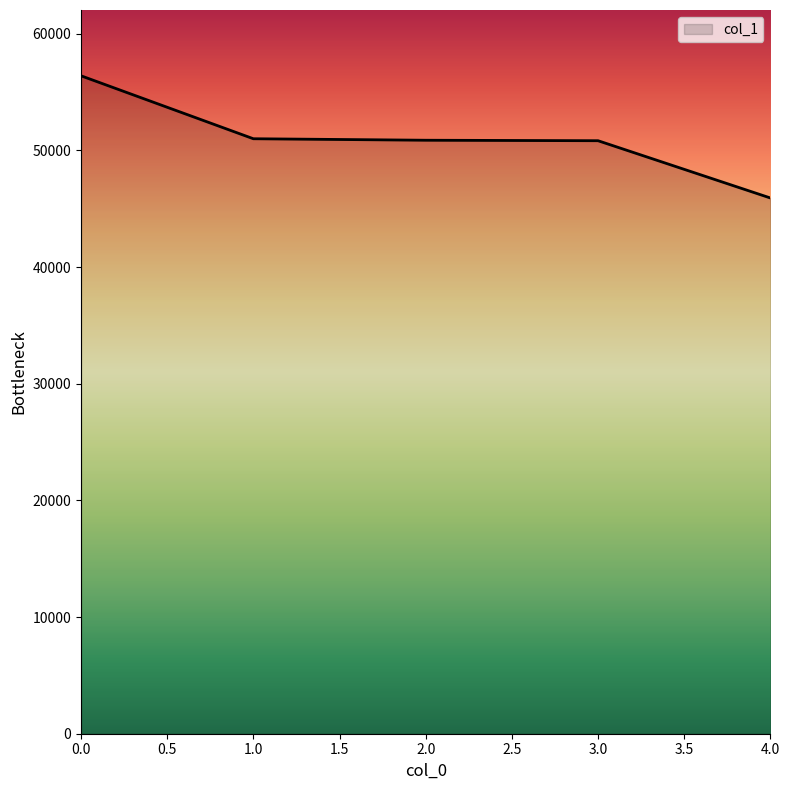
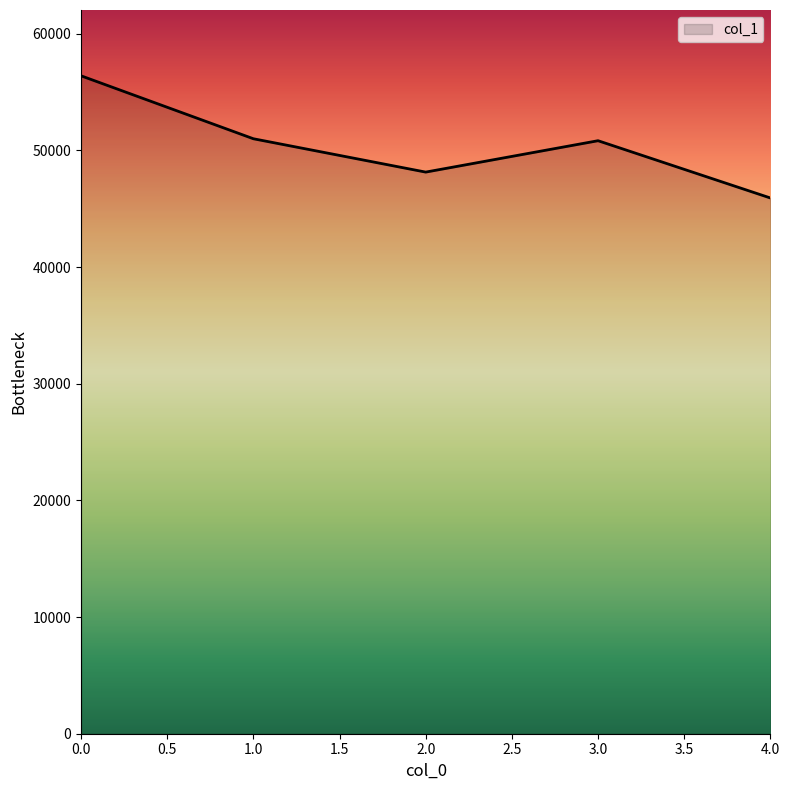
2.0: 50900 -> 48100
